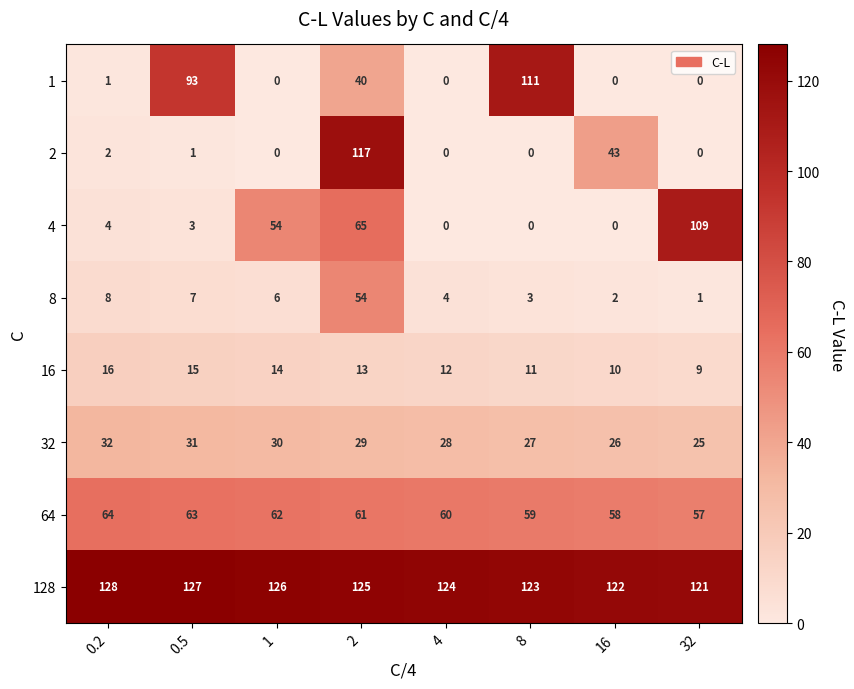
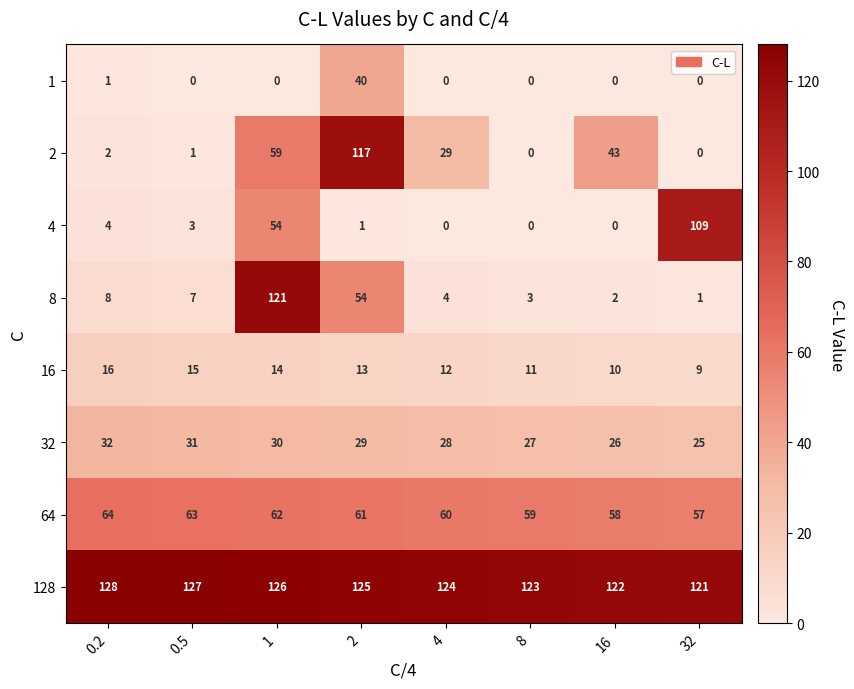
1, 0.5: 93 -> 0
1, 8: 111 -> 0
2, 1: 0 -> 59
2, 4: 0 -> 29
4, 2: 65 -> 1
8, 1: 6 -> 121
